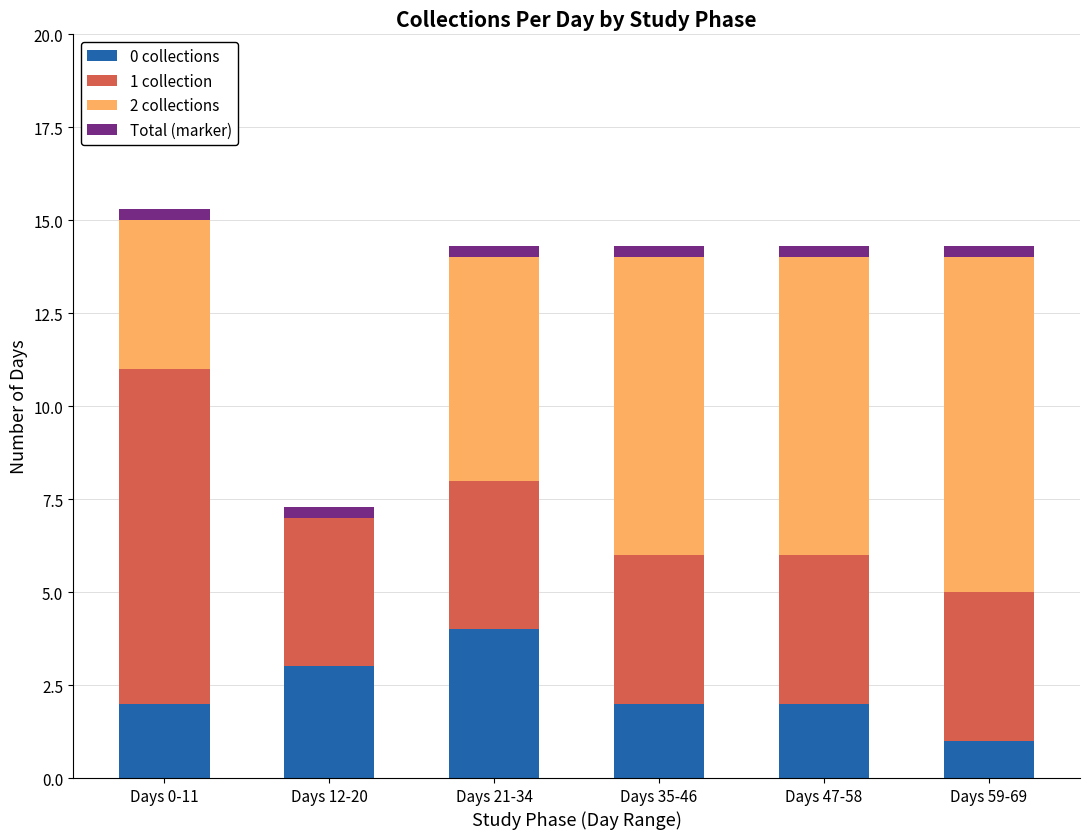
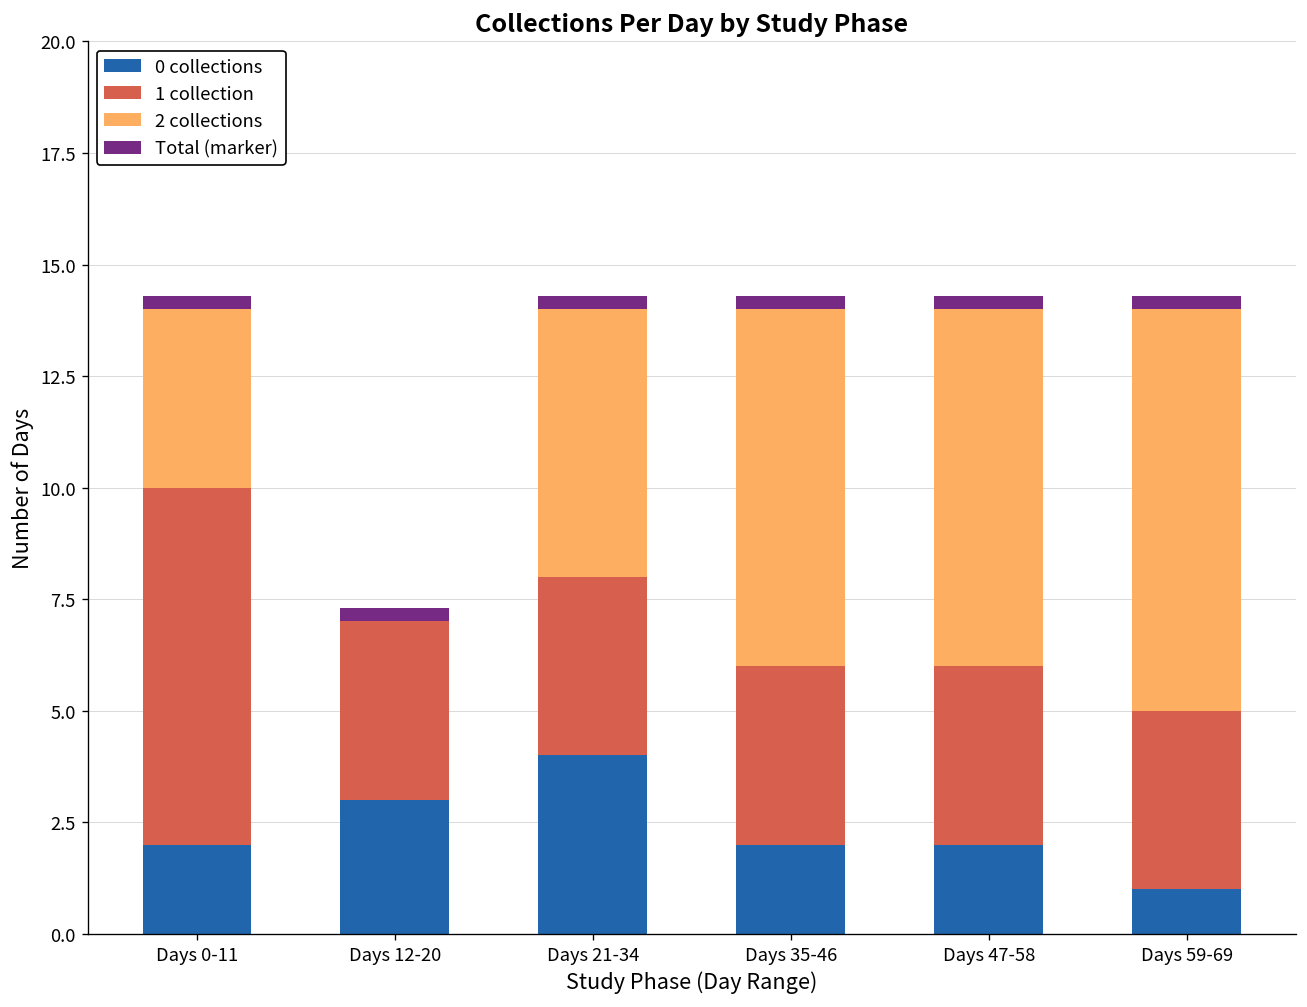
1 collection, Days 0-11: 9 -> 8
